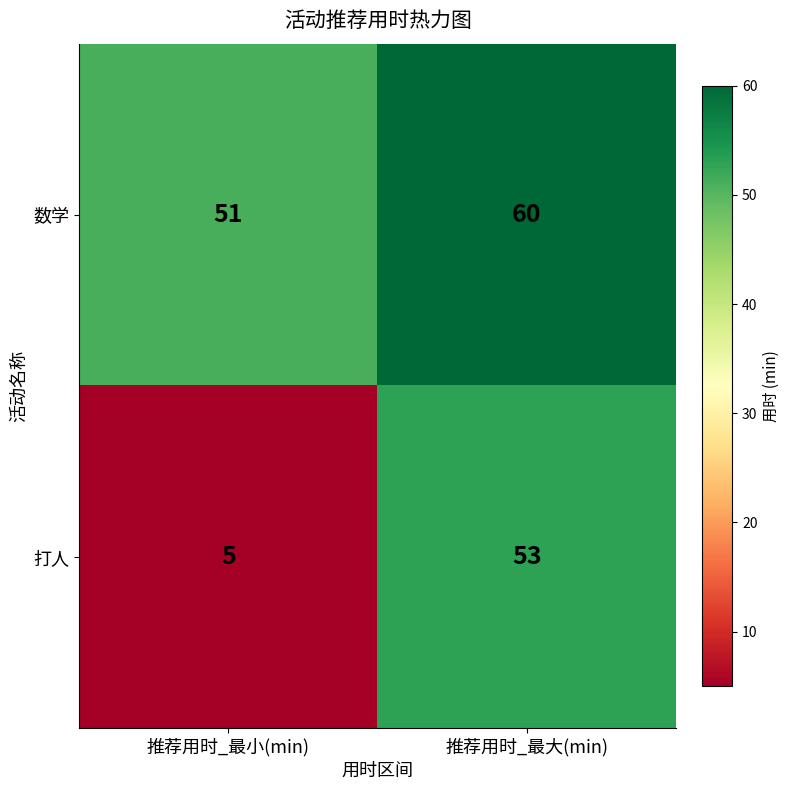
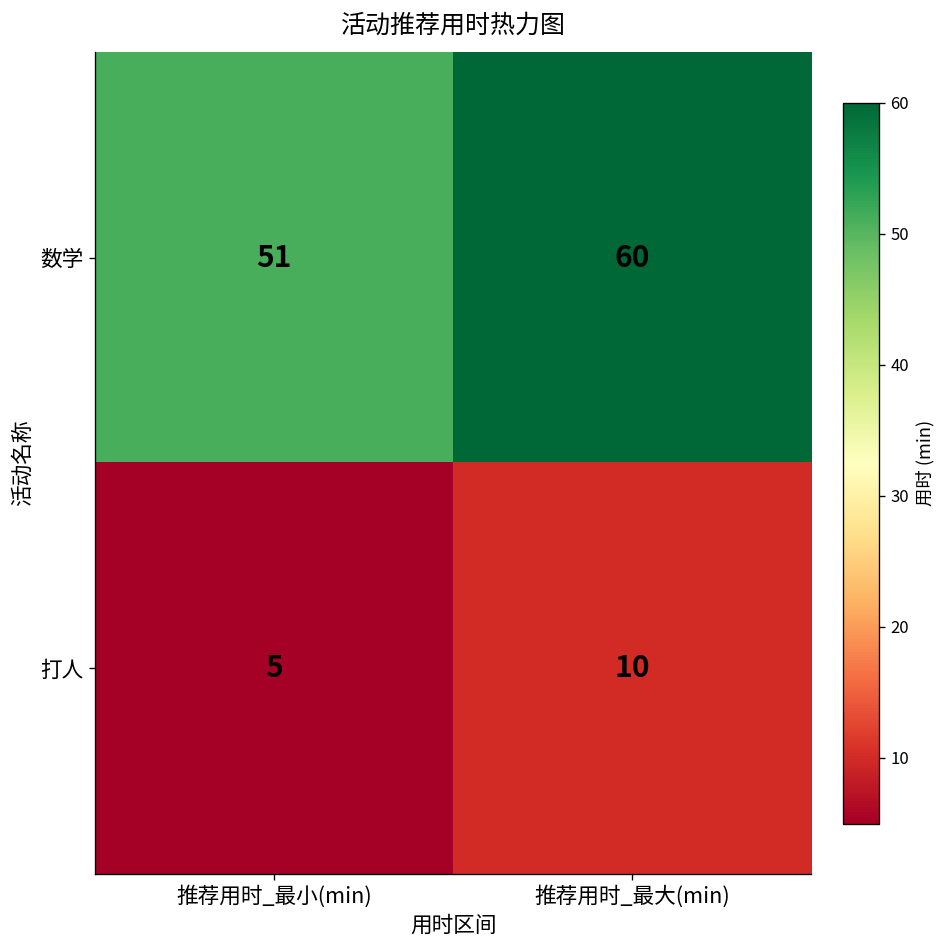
打人, 推荐用时_最大(min): 53 -> 10
